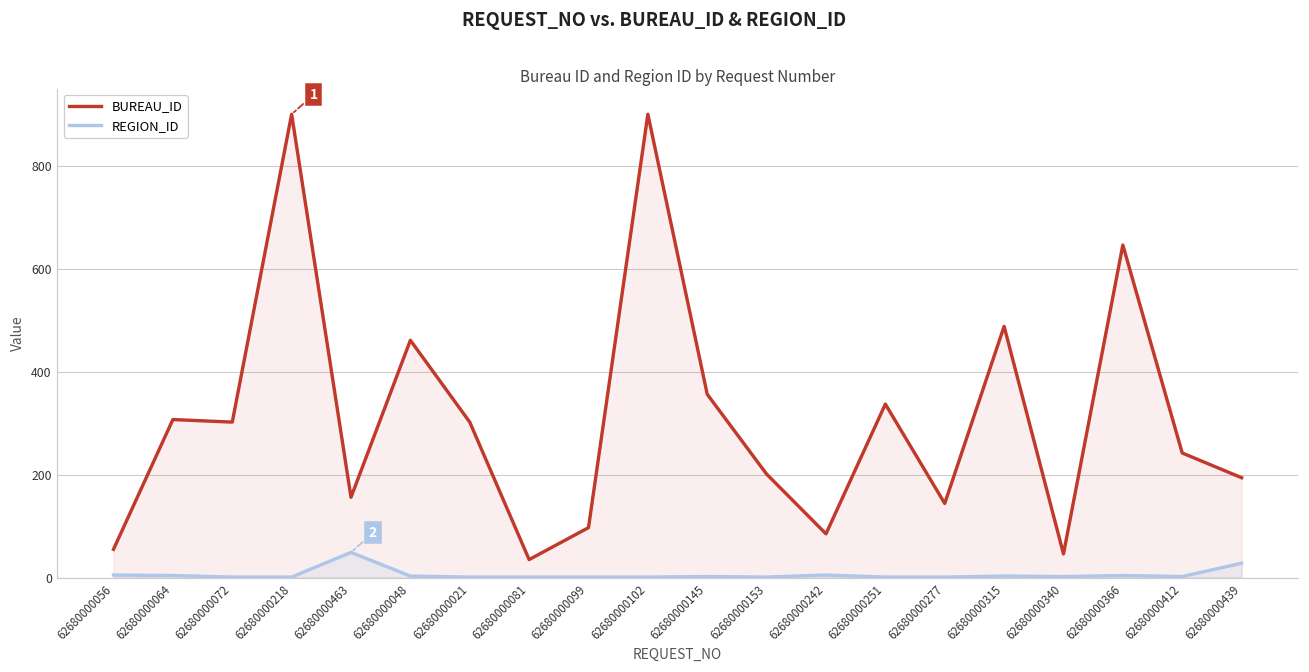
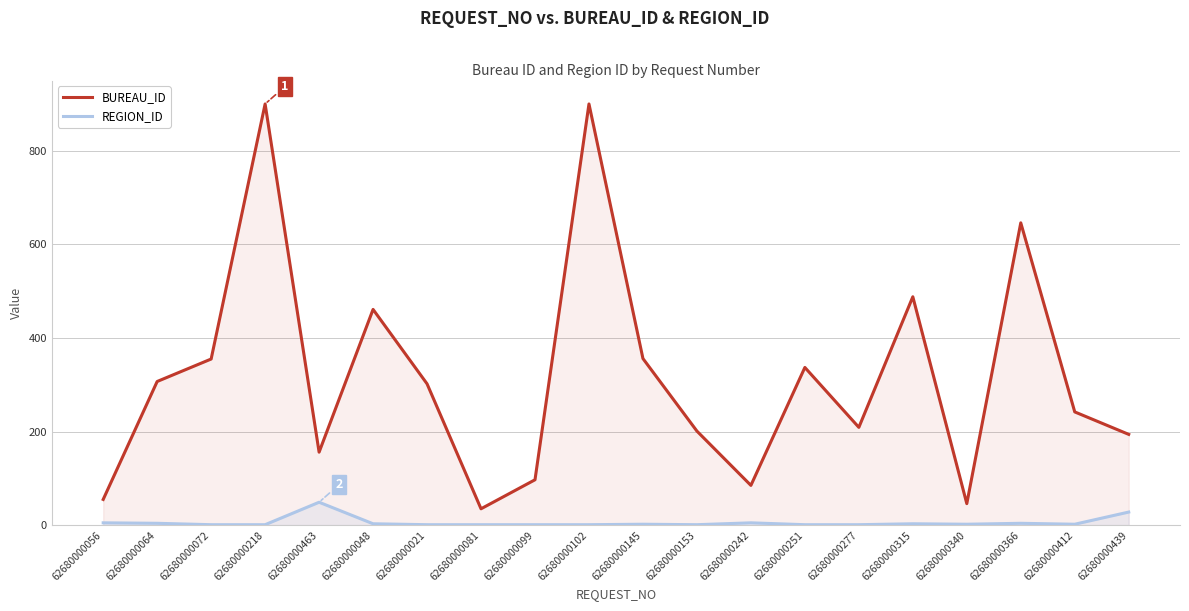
BUREAU_ID, 62680000072: 300 -> 360
BUREAU_ID, 62680000277: 140 -> 210
